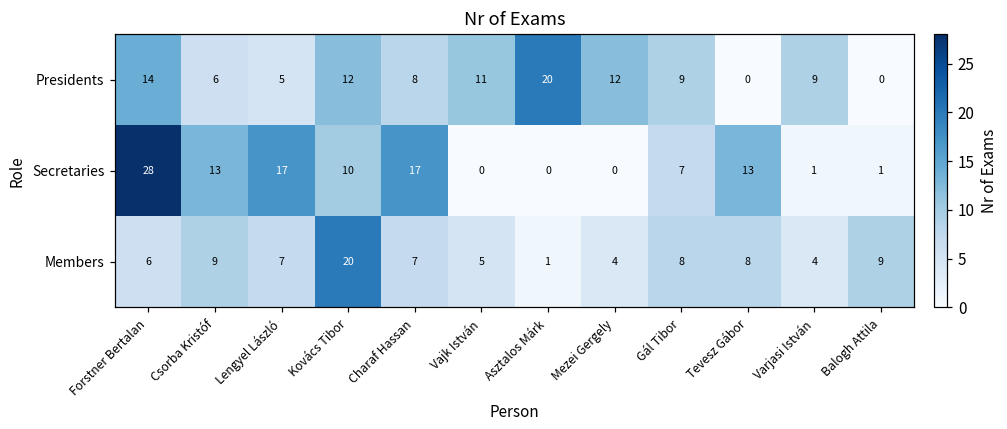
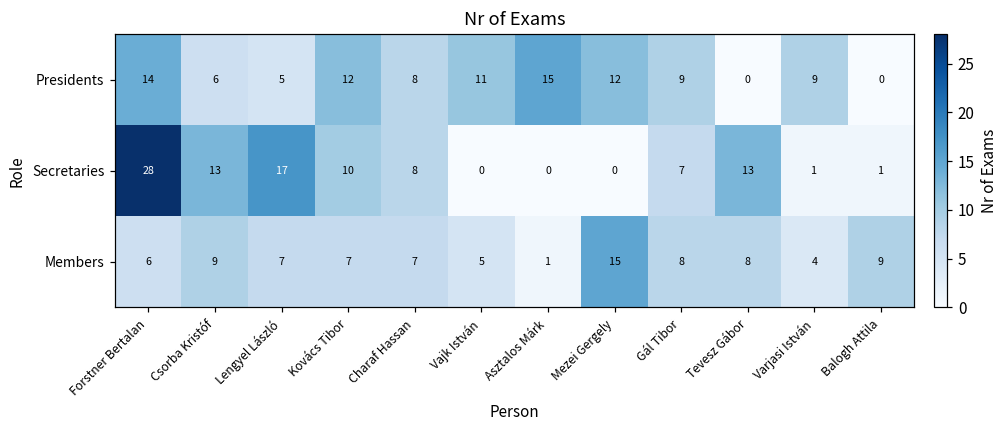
Presidents, Asztalos Márk: 20 -> 15
Secretaries, Charaf Hassan: 17 -> 8
Members, Kovács Tibor: 20 -> 7
Members, Mezei Gergely: 4 -> 15
